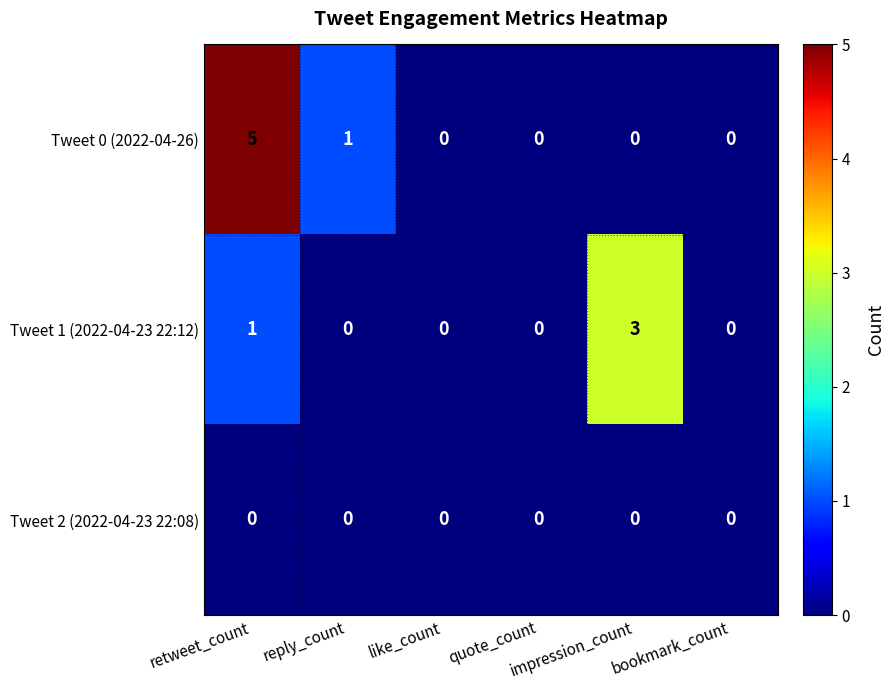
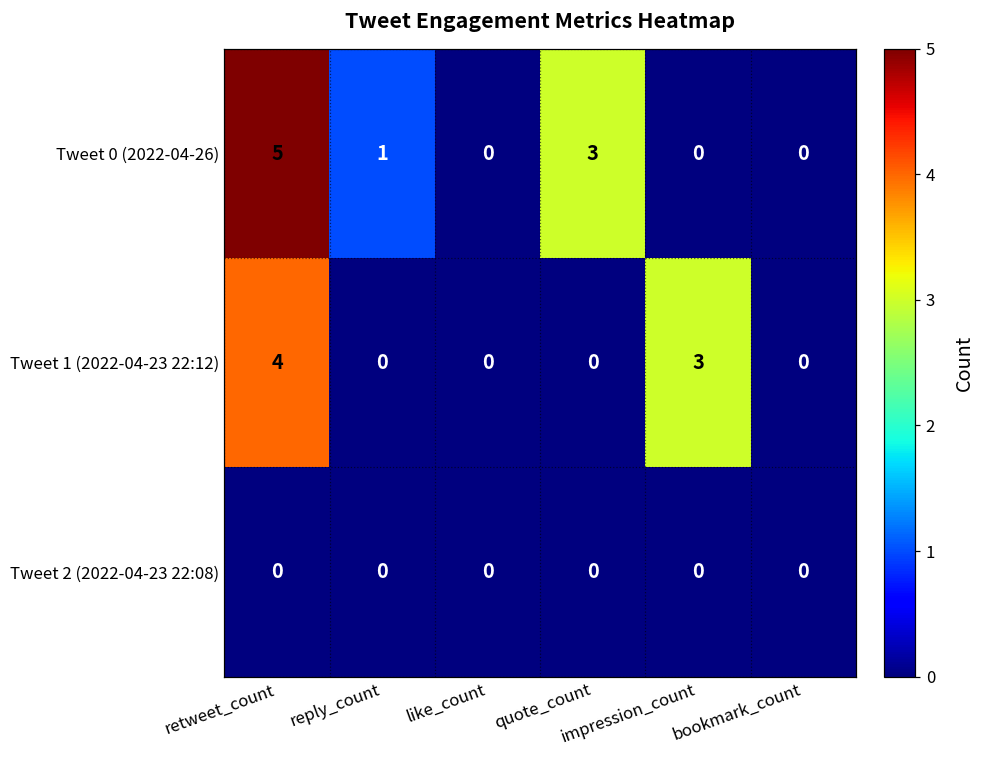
Tweet 0 (2022-04-26), quote_count: 0 -> 3
Tweet 1 (2022-04-23 22:12), retweet_count: 1 -> 4
